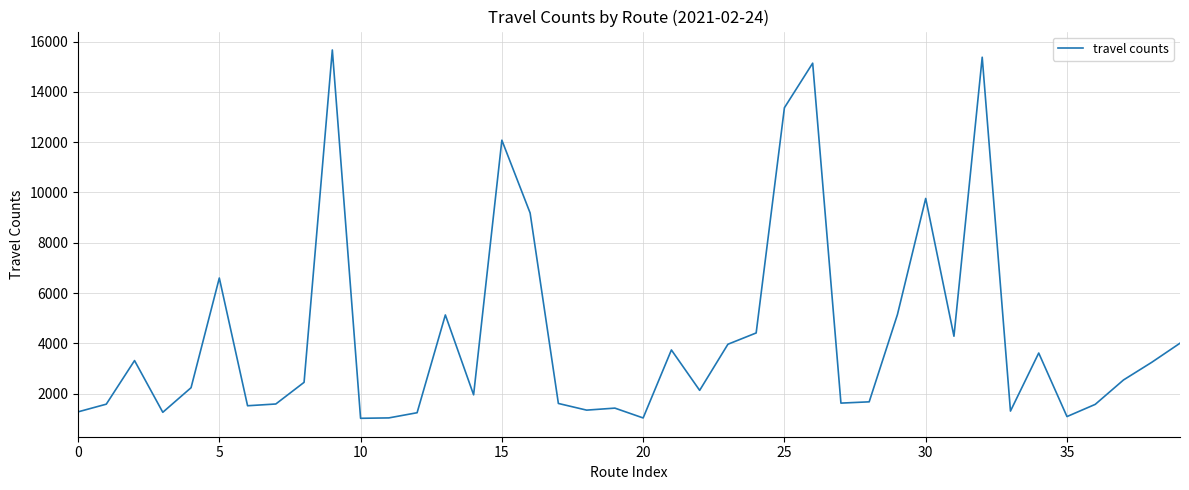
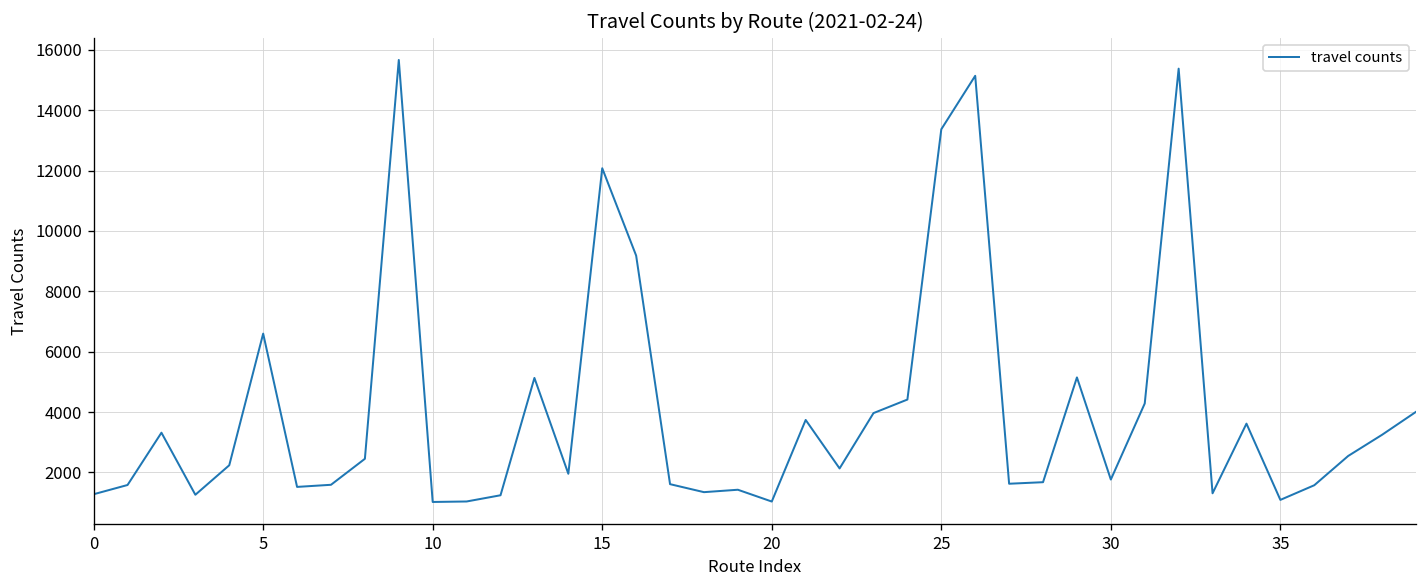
30: 9800 -> 1800
